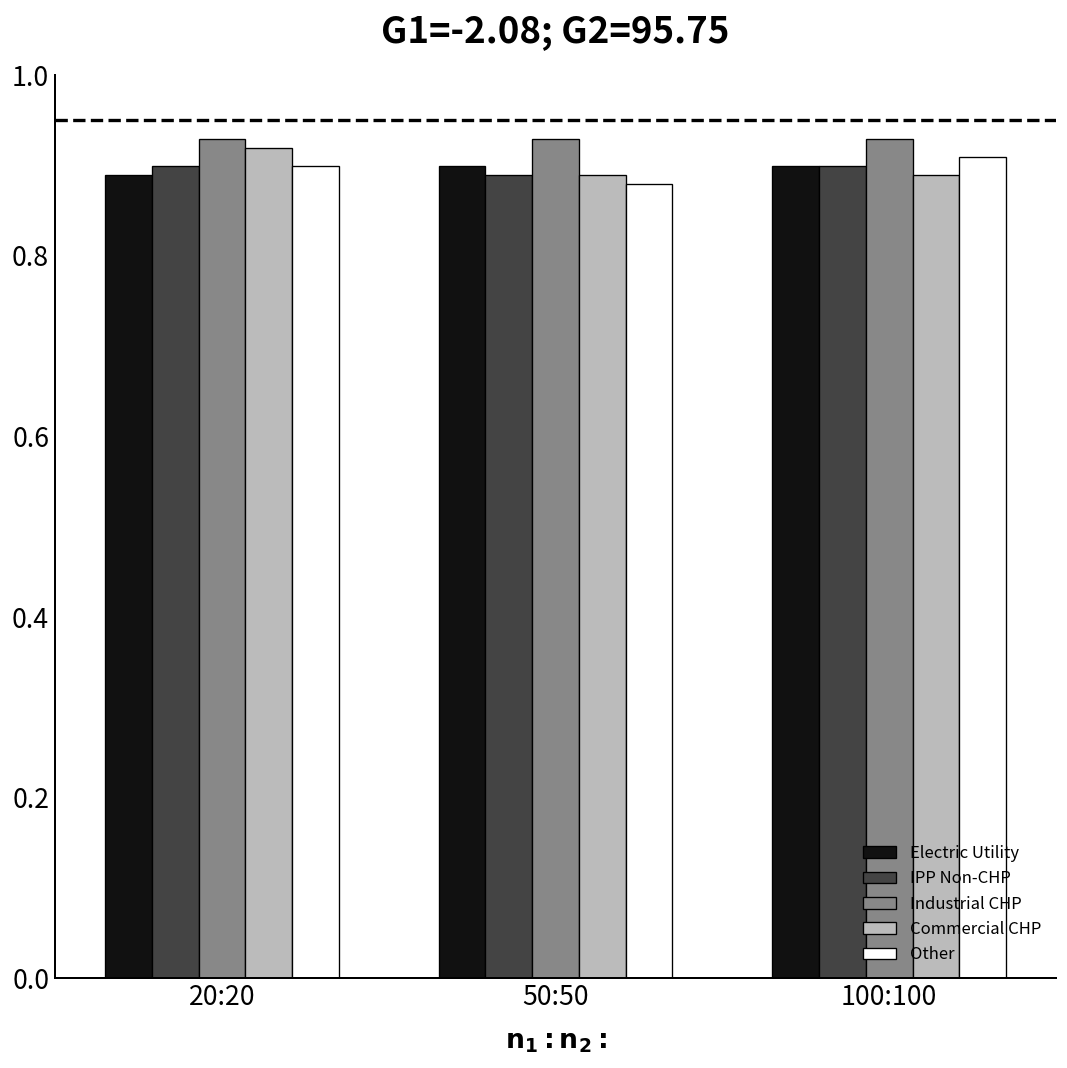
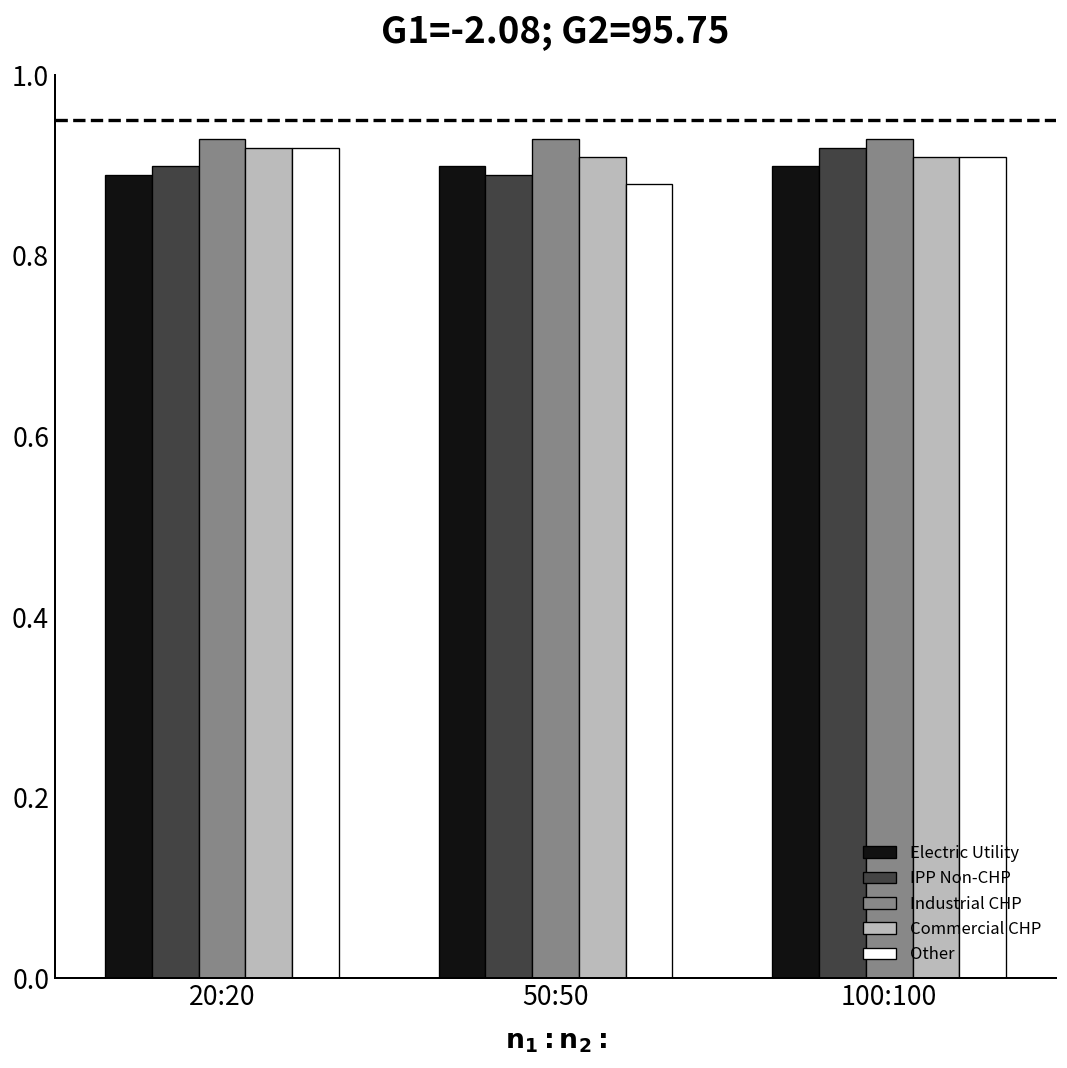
Other, 20:20: 0.90 -> 0.92
Commercial CHP, 50:50: 0.89 -> 0.91
IPP Non-CHP, 100:100: 0.90 -> 0.92
Commercial CHP, 100:100: 0.89 -> 0.91
